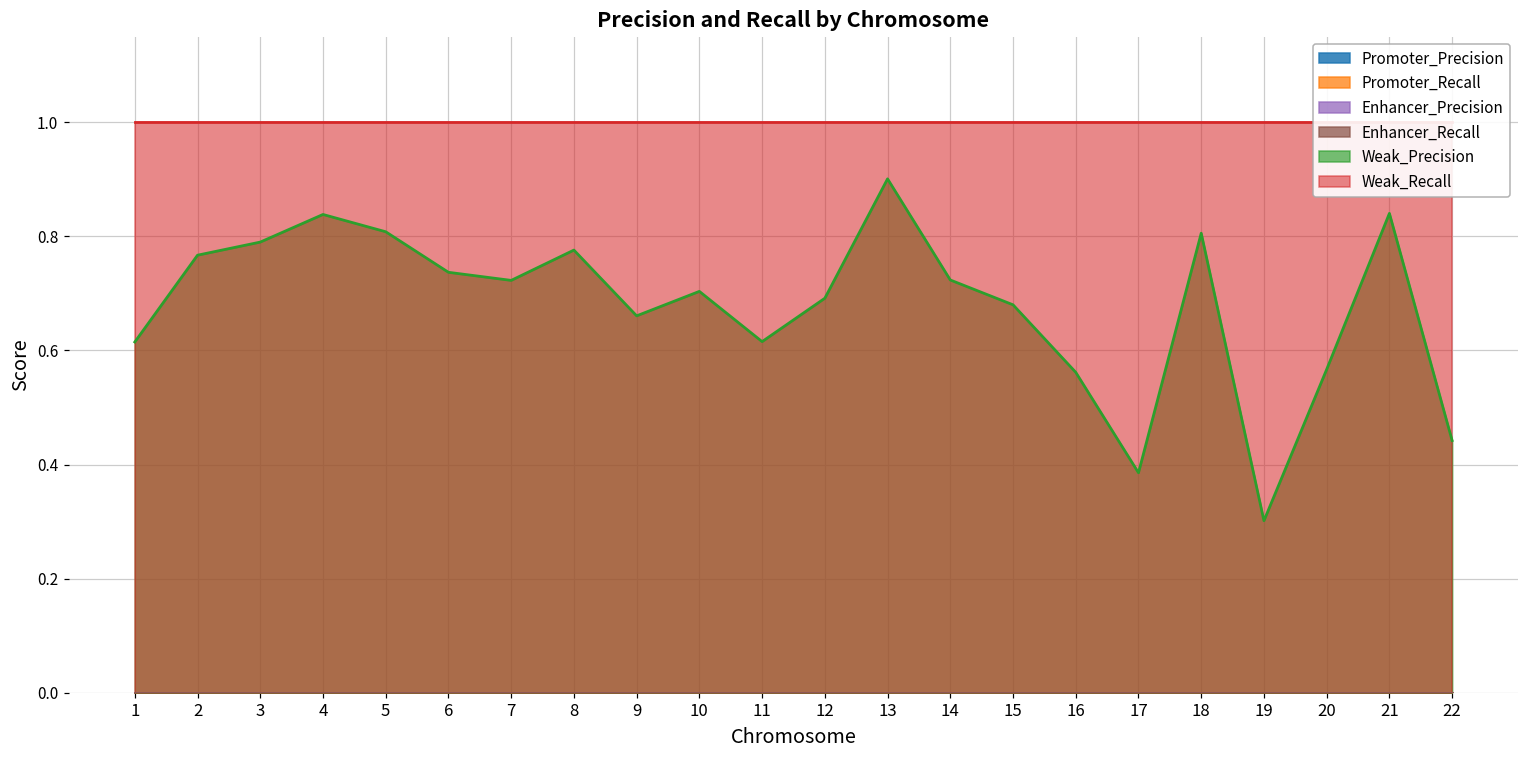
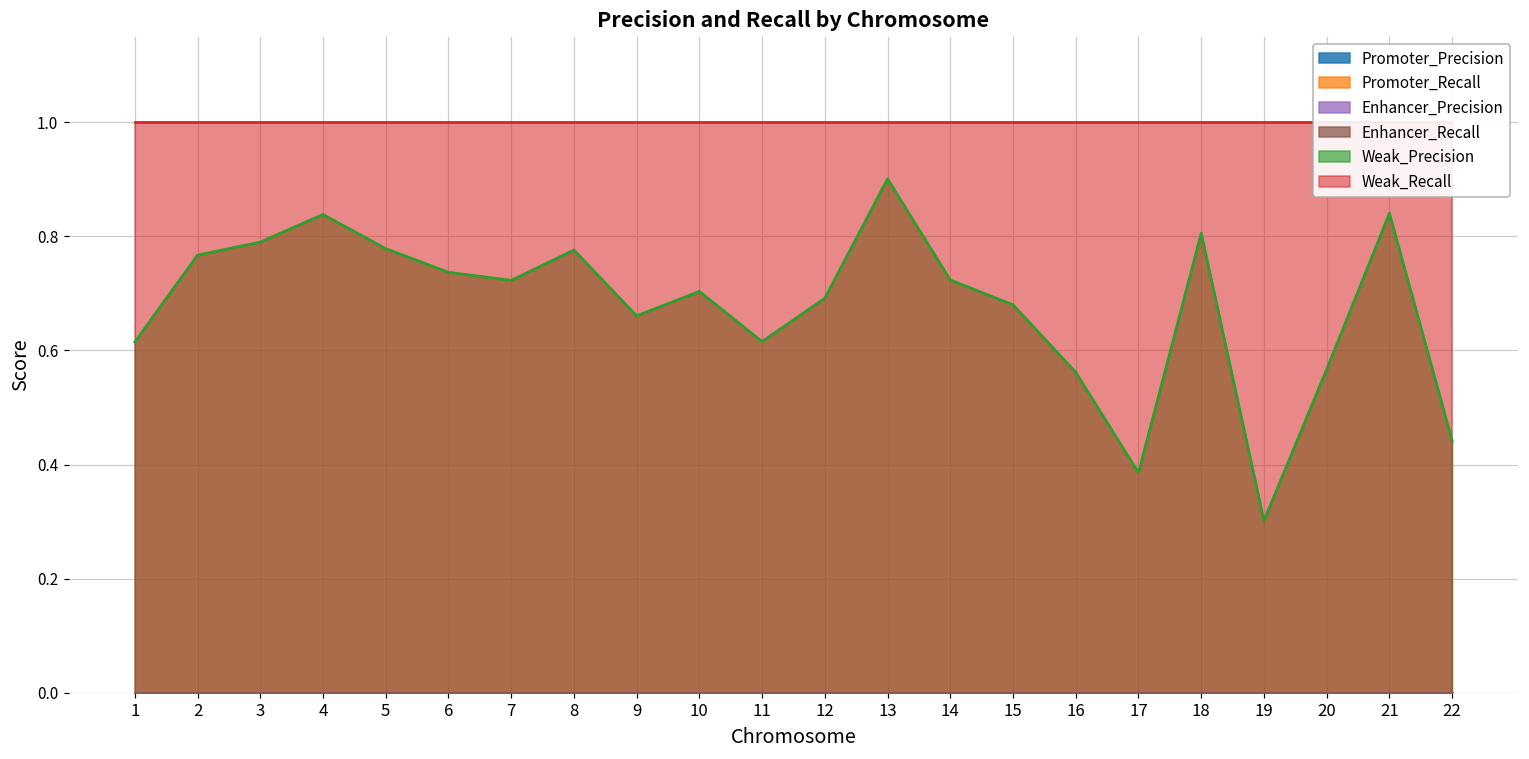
Weak_Precision, 5: 0.81 -> 0.78
